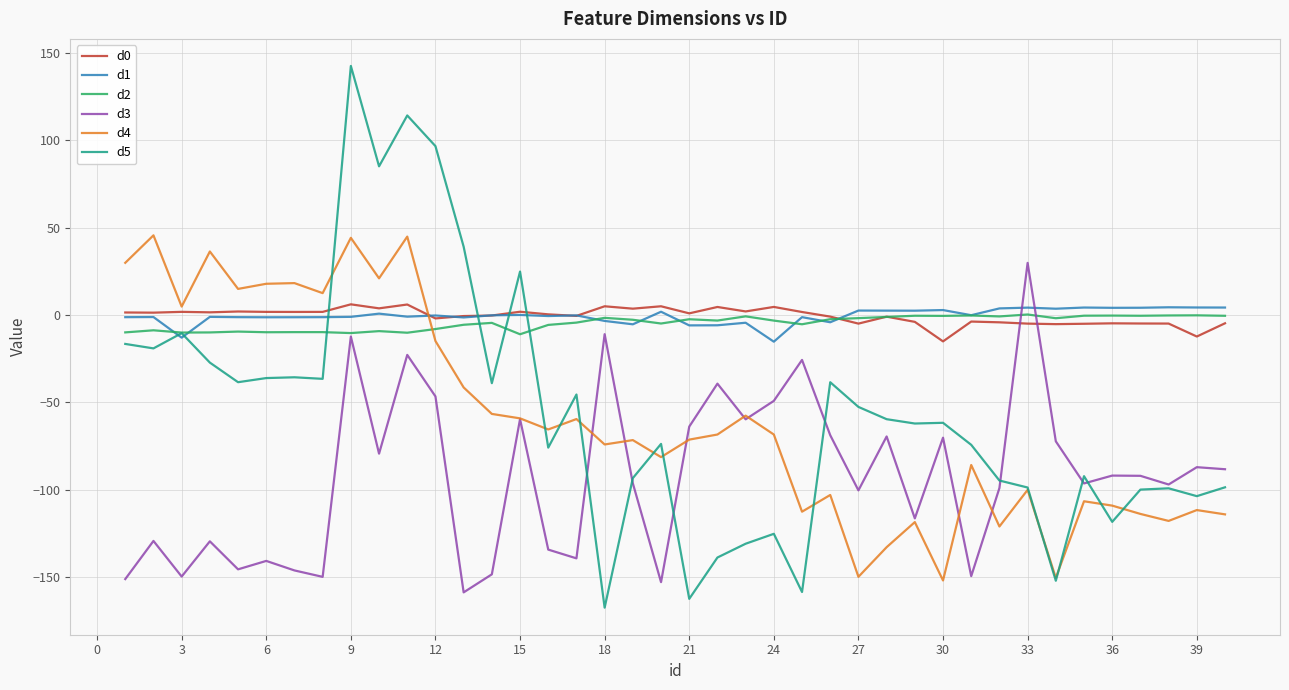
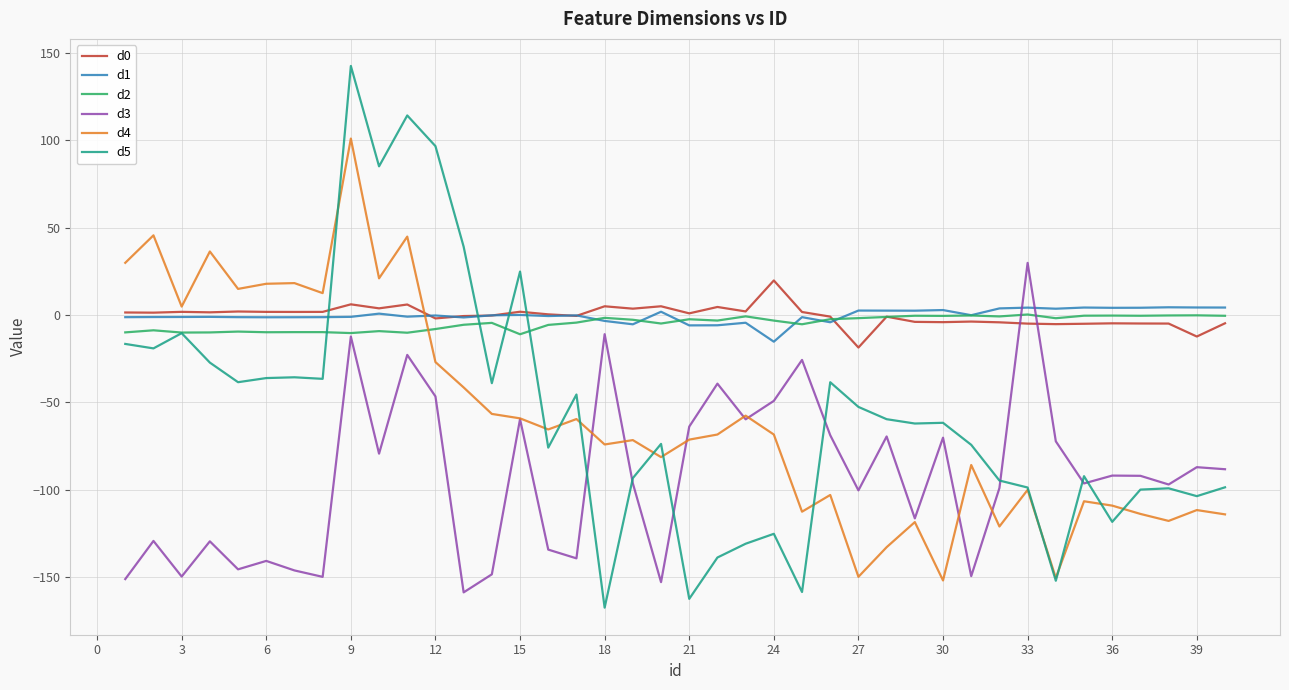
d1, 3: -13 -> -1
d4, 9: 44 -> 101
d4, 12: -15 -> -27
d0, 24: 5 -> 20
d0, 27: -5 -> -19
d0, 30: -15 -> -4
